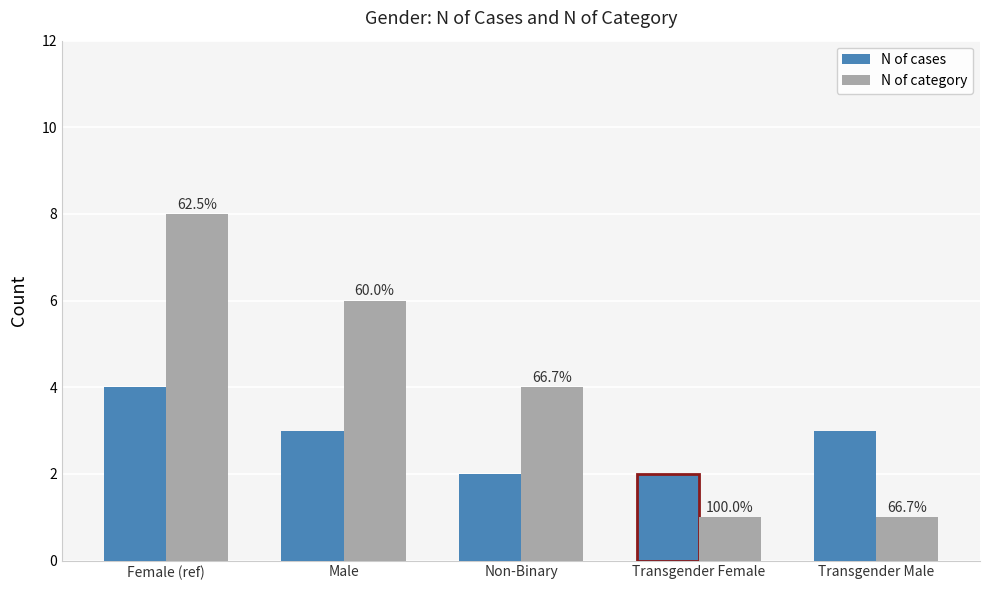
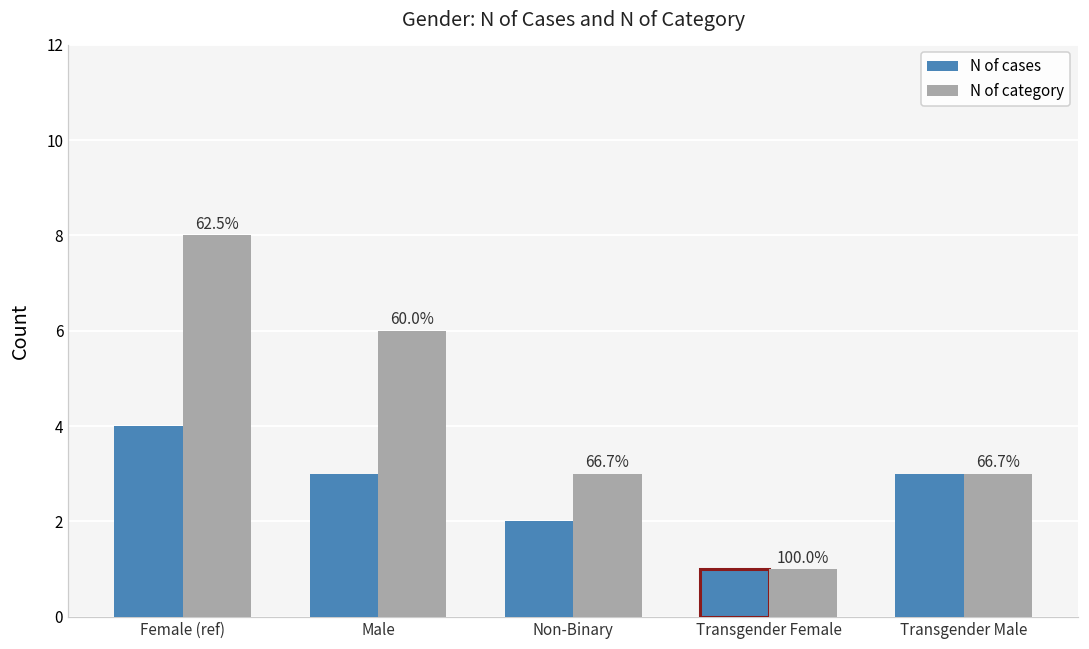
N of category, Non-Binary: 4 -> 3
N of cases, Transgender Female: 2 -> 1
N of category, Transgender Male: 1 -> 3
